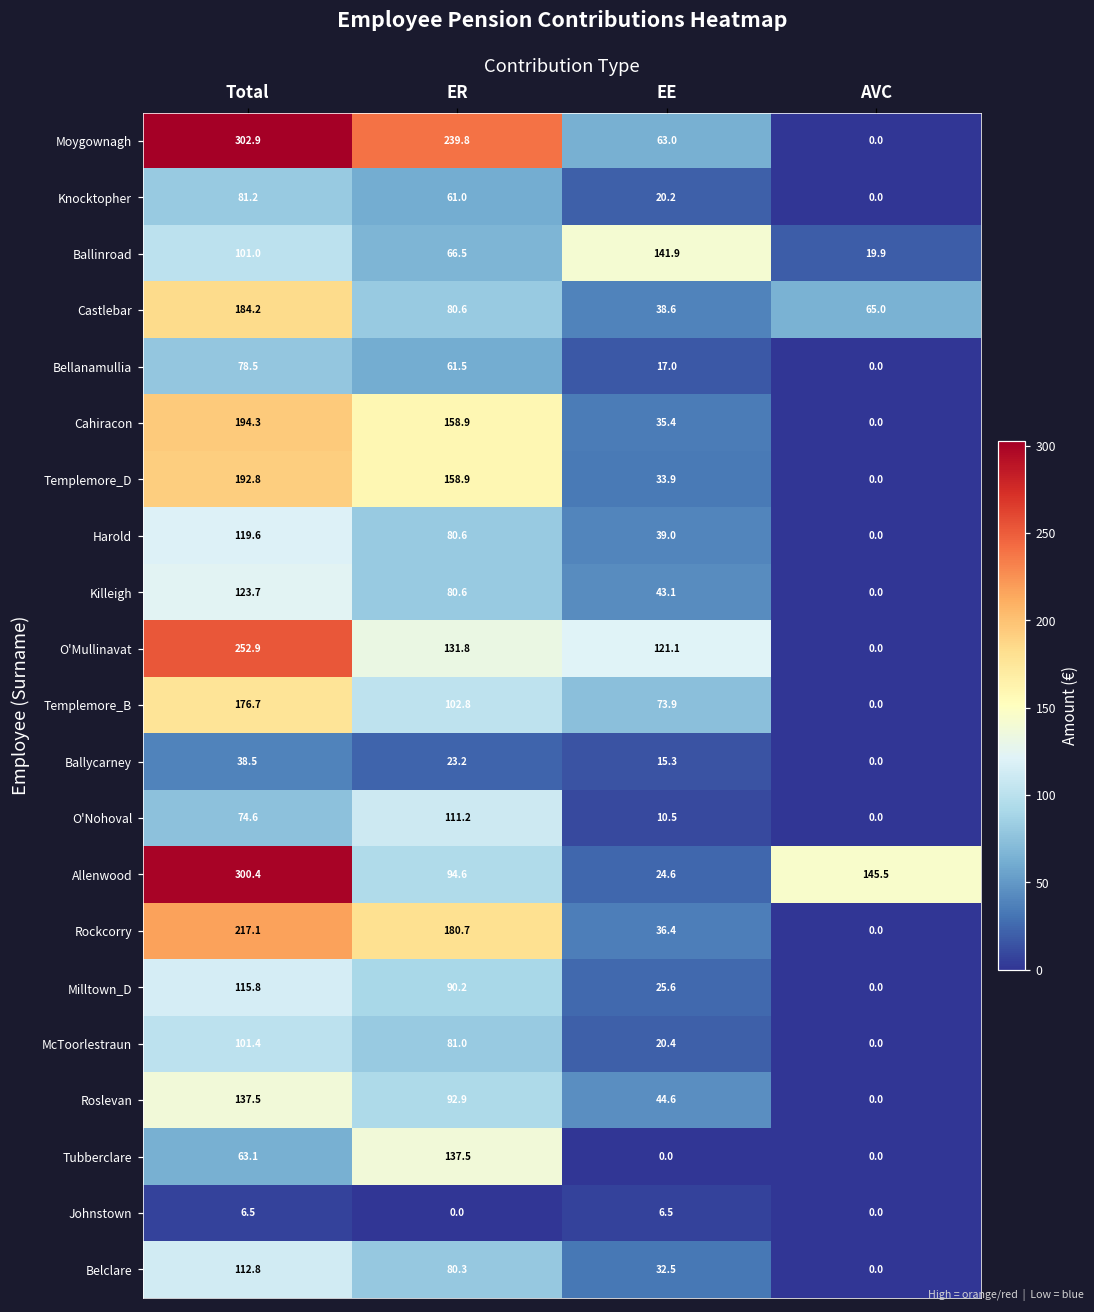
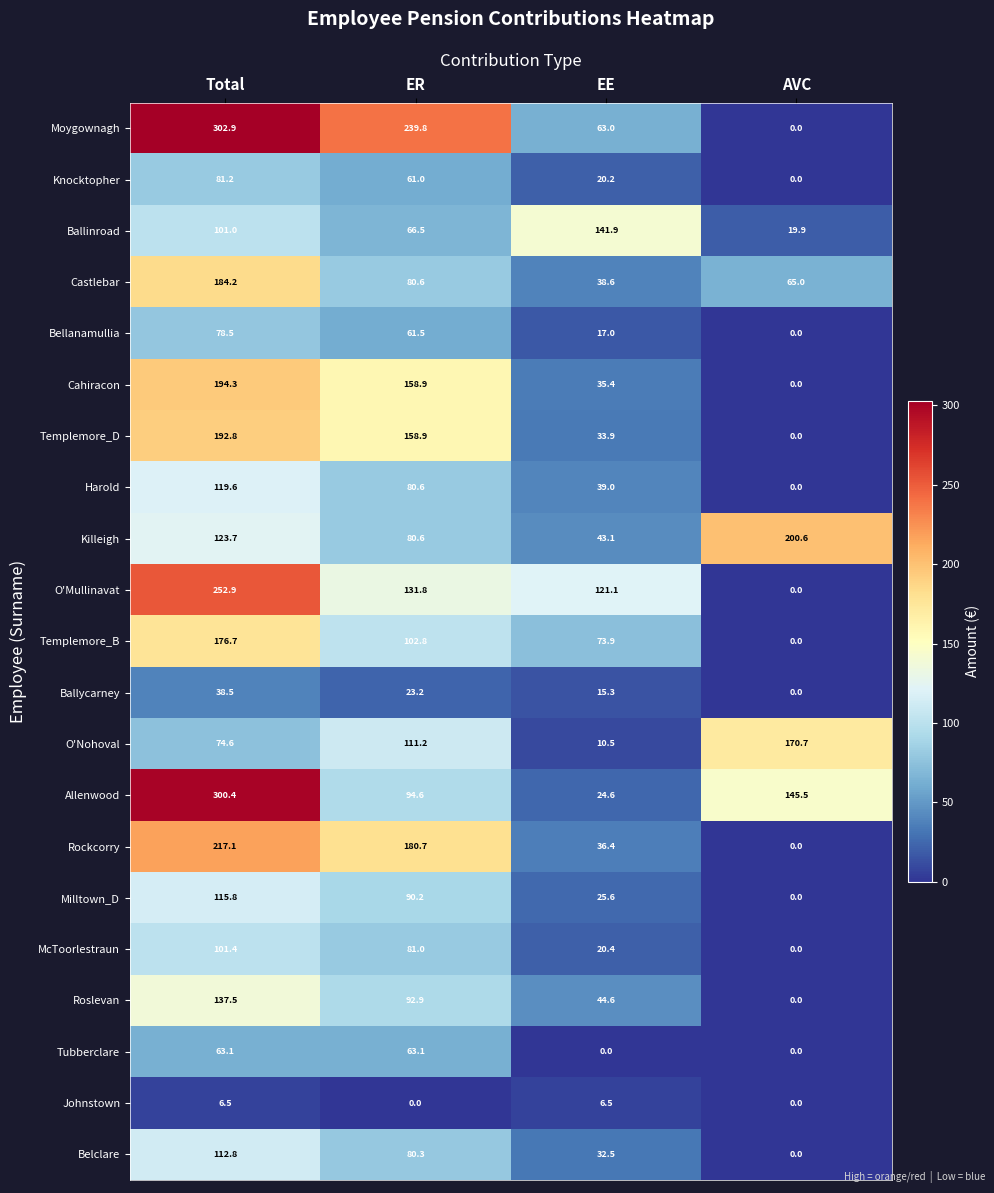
Killeigh, AVC: 0.0 -> 200.6
O'Nohoval, AVC: 0.0 -> 170.7
Tubberclare, ER: 137.5 -> 63.1
